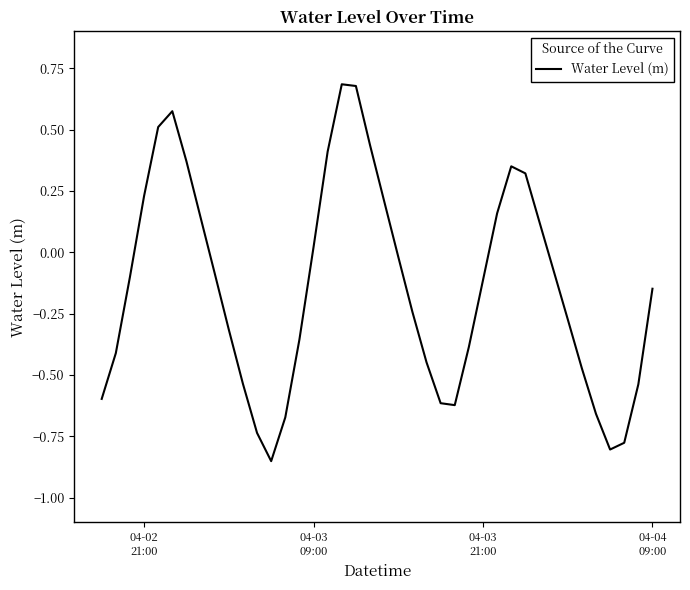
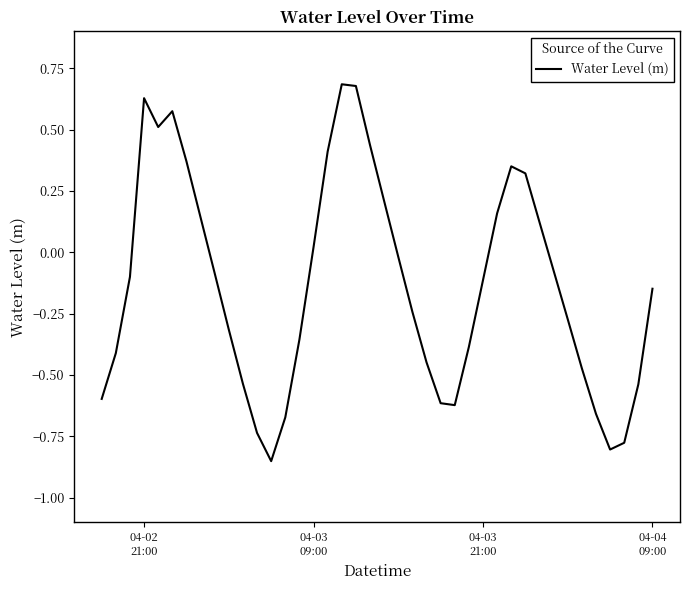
04-02 21:00: 0.23 -> 0.63
